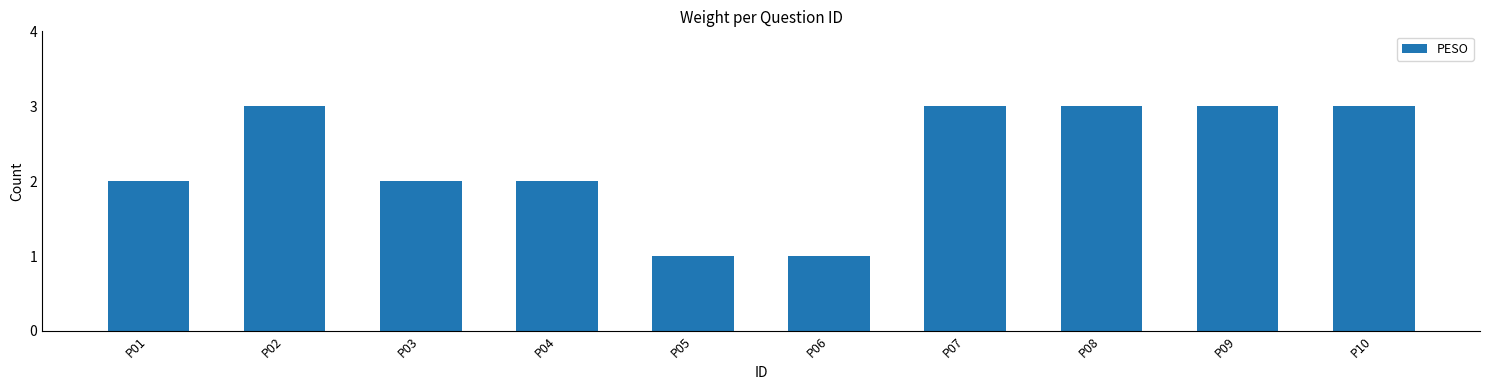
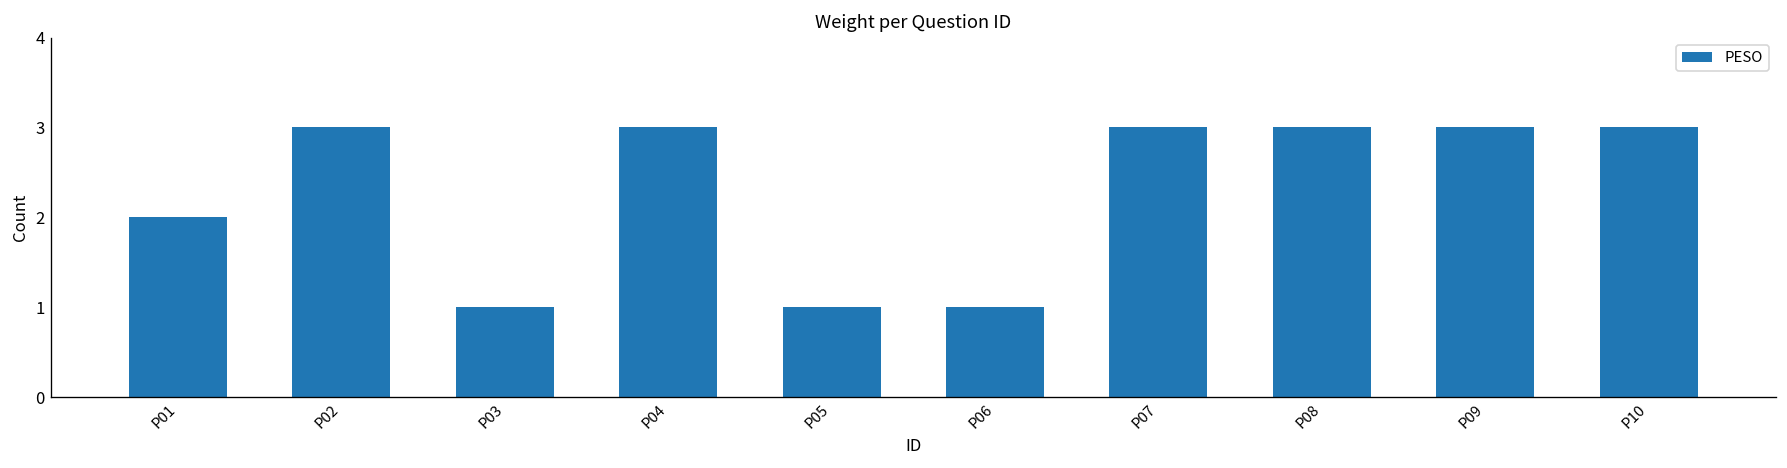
P03: 2 -> 1
P04: 2 -> 3
